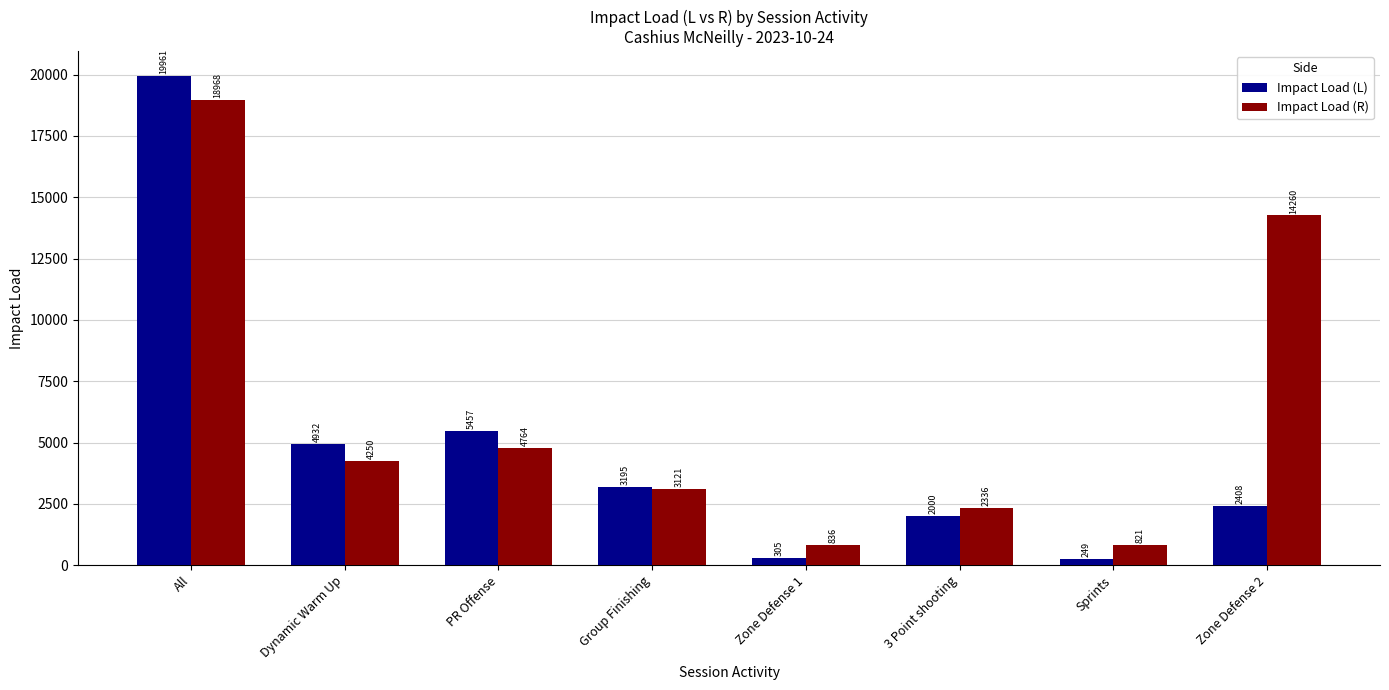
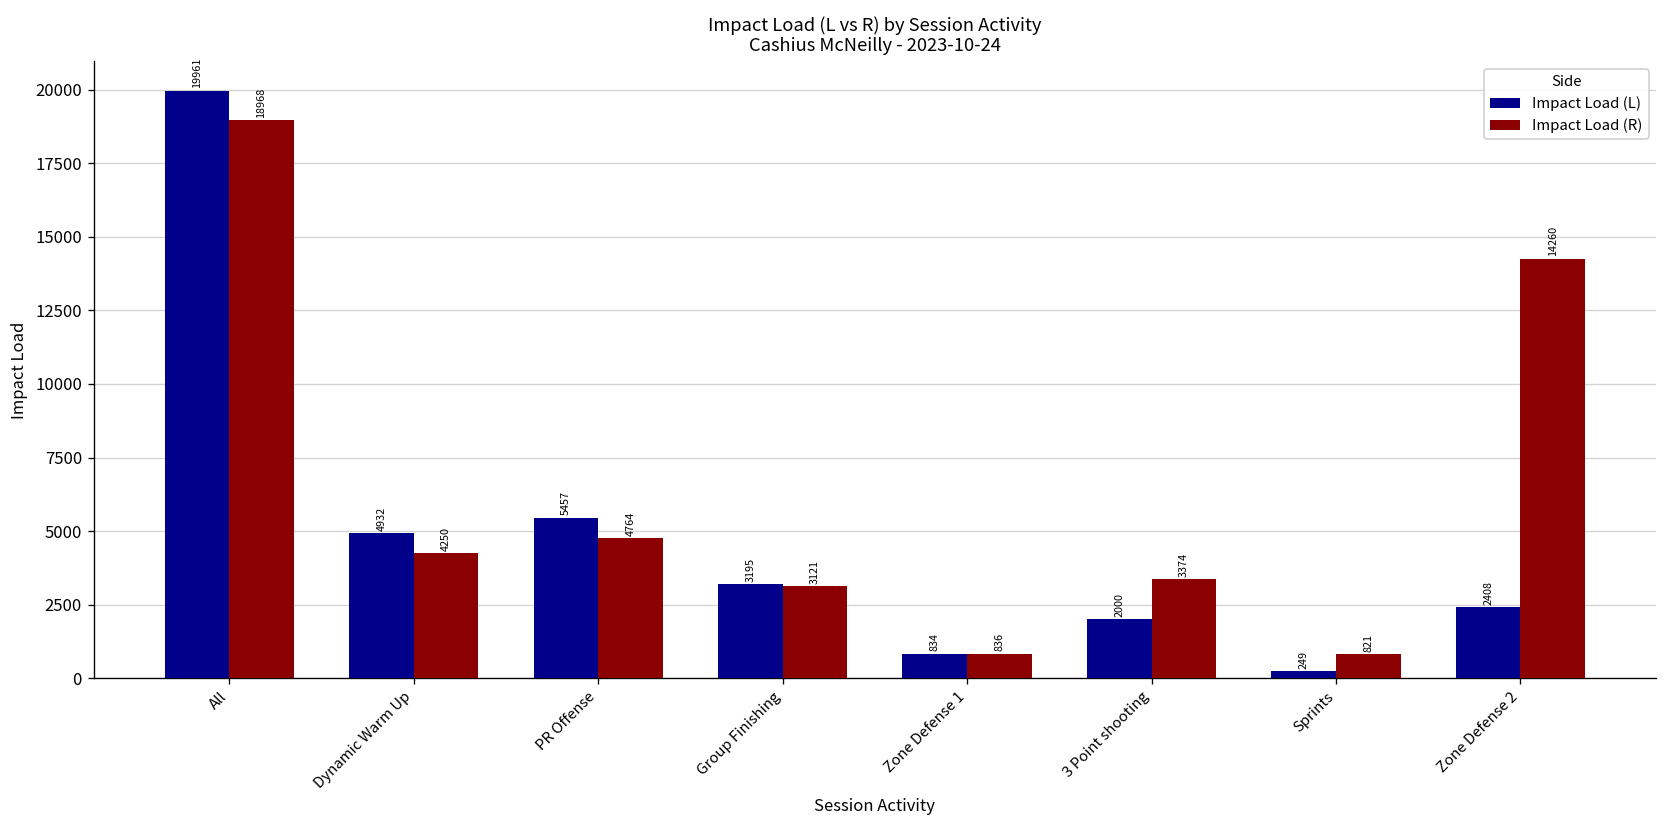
Impact Load (L), Zone Defense 1: 305 -> 834
Impact Load (R), 3 Point shooting: 2336 -> 3374
